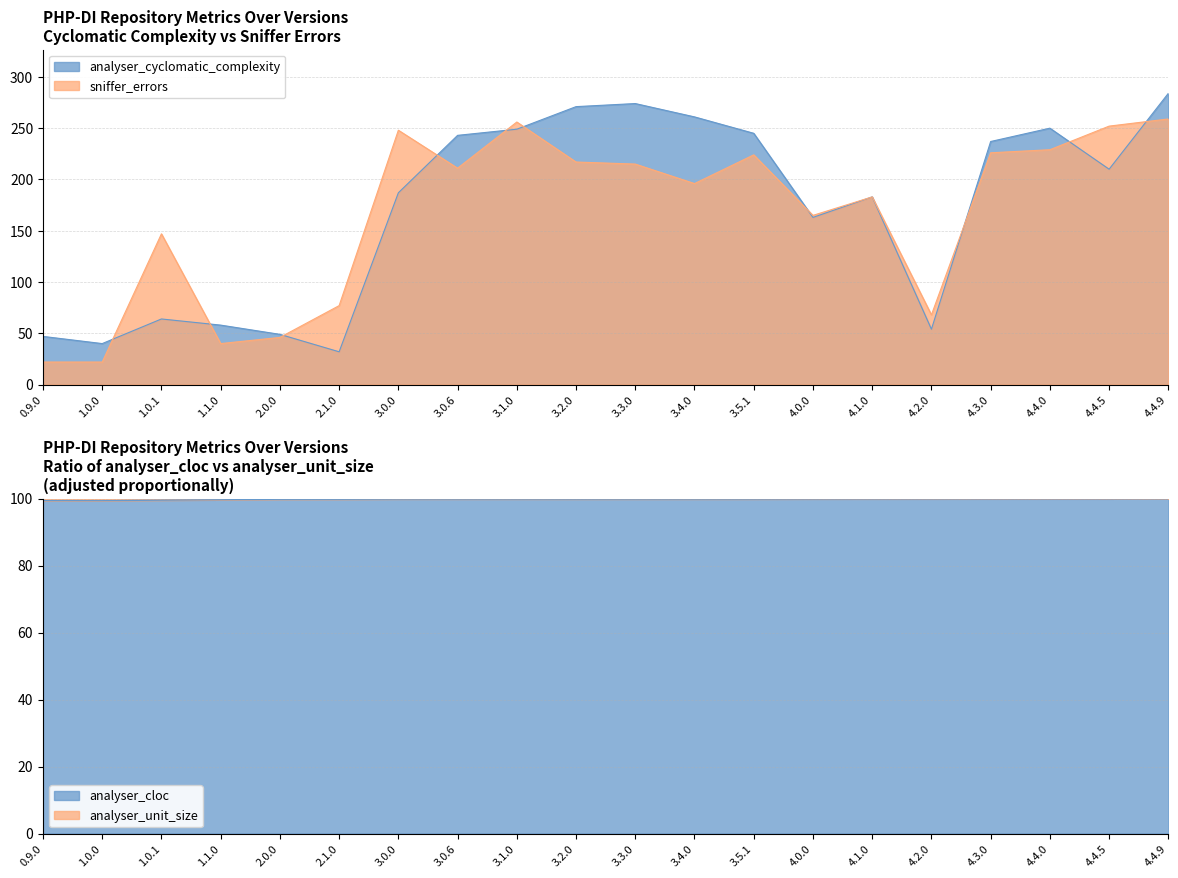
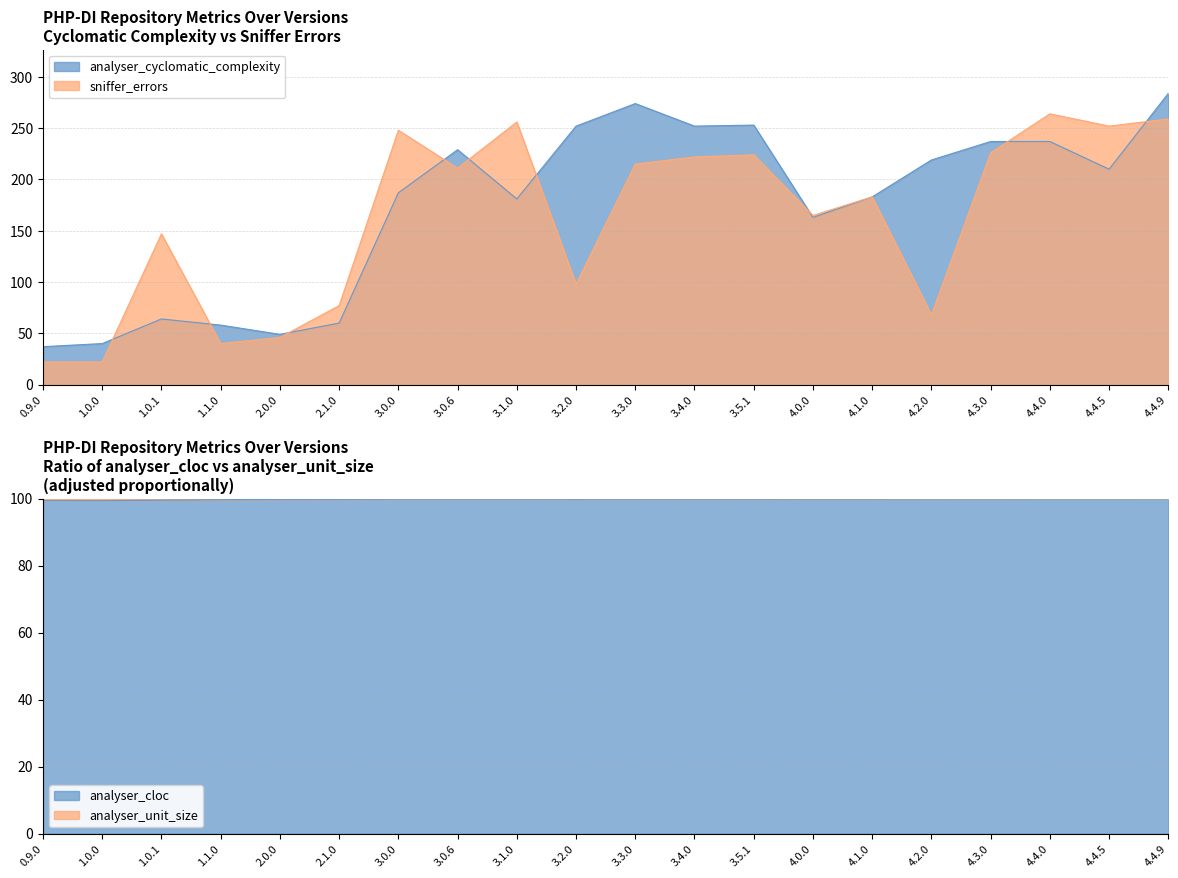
PHP-DI Repository Metrics Over Versions Cyclomatic Complexity vs Sniffer Errors, analyser_cyclomatic_complexity, 0.9.0: 47 -> 37
PHP-DI Repository Metrics Over Versions Cyclomatic Complexity vs Sniffer Errors, analyser_cyclomatic_complexity, 2.1.0: 32 -> 60
PHP-DI Repository Metrics Over Versions Cyclomatic Complexity vs Sniffer Errors, analyser_cyclomatic_complexity, 3.0.6: 243 -> 229
PHP-DI Repository Metrics Over Versions Cyclomatic Complexity vs Sniffer Errors, analyser_cyclomatic_complexity, 3.1.0: 249 -> 181
PHP-DI Repository Metrics Over Versions Cyclomatic Complexity vs Sniffer Errors, analyser_cyclomatic_complexity, 3.2.0: 271 -> 252
PHP-DI Repository Metrics Over Versions Cyclomatic Complexity vs Sniffer Errors, sniffer_errors, 3.2.0: 217 -> 98
PHP-DI Repository Metrics Over Versions Cyclomatic Complexity vs Sniffer Errors, analyser_cyclomatic_complexity, 3.4.0: 261 -> 252
PHP-DI Repository Metrics Over Versions Cyclomatic Complexity vs Sniffer Errors, sniffer_errors, 3.4.0: 196 -> 222
PHP-DI Repository Metrics Over Versions Cyclomatic Complexity vs Sniffer Errors, analyser_cyclomatic_complexity, 3.5.1: 245 -> 253
PHP-DI Repository Metrics Over Versions Cyclomatic Complexity vs Sniffer Errors, analyser_cyclomatic_complexity, 4.2.0: 54 -> 219
PHP-DI Repository Metrics Over Versions Cyclomatic Complexity vs Sniffer Errors, analyser_cyclomatic_complexity, 4.4.0: 250 -> 237
PHP-DI Repository Metrics Over Versions Cyclomatic Complexity vs Sniffer Errors, sniffer_errors, 4.4.0: 229 -> 264
